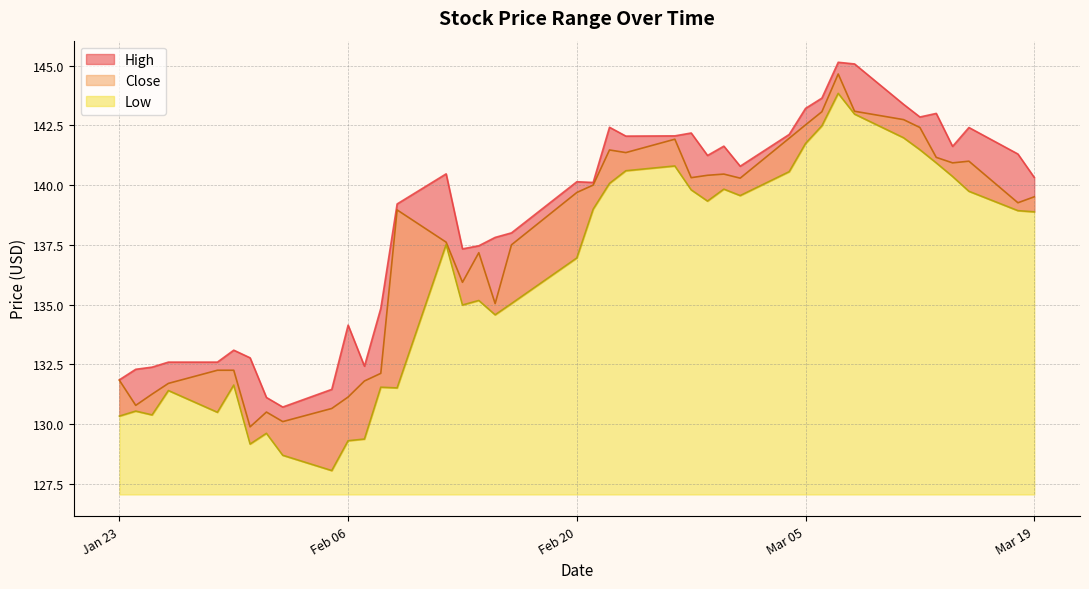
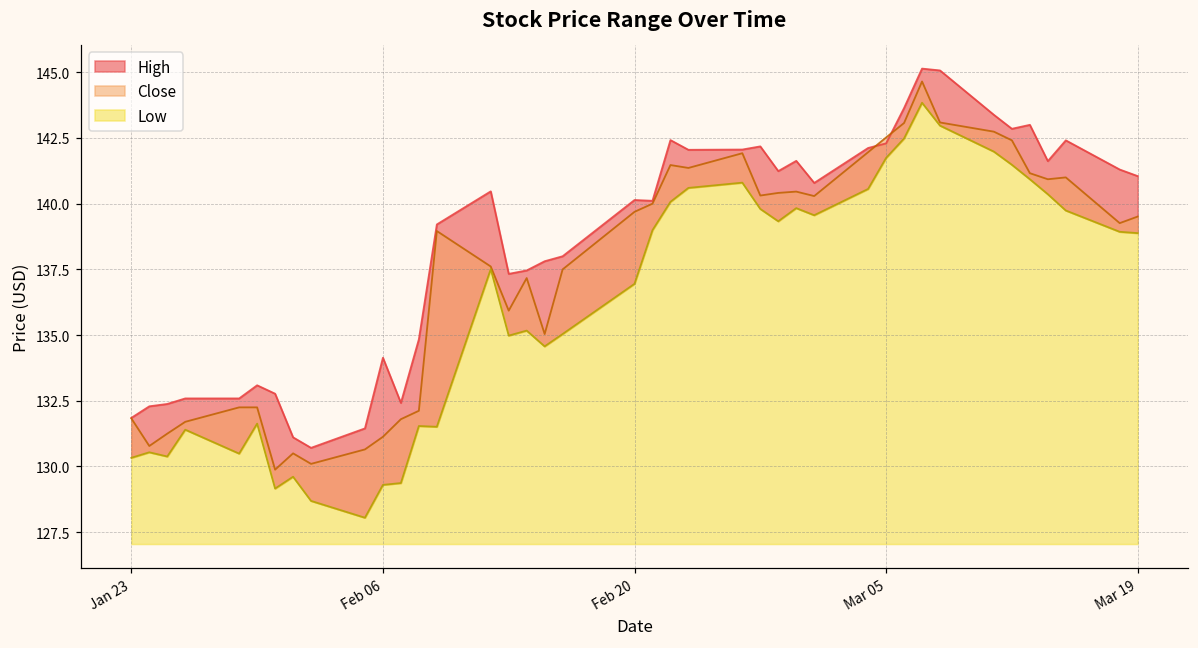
High, Mar 05: 143.2 -> 142.3
High, Mar 19: 140.3 -> 141.0
